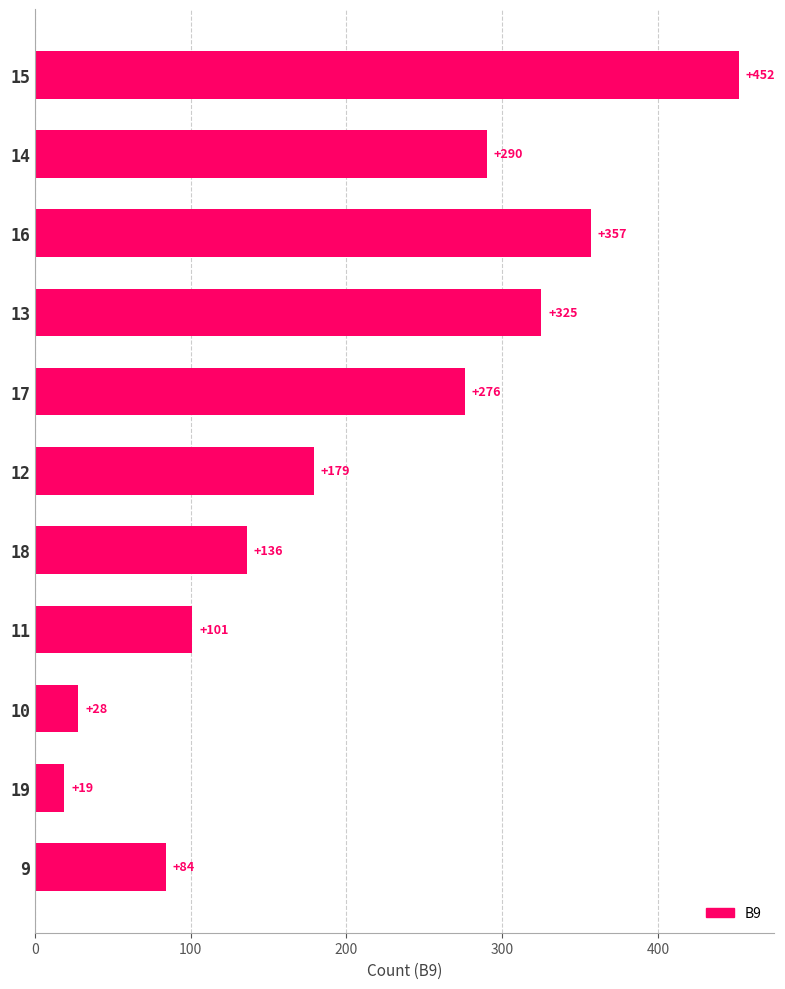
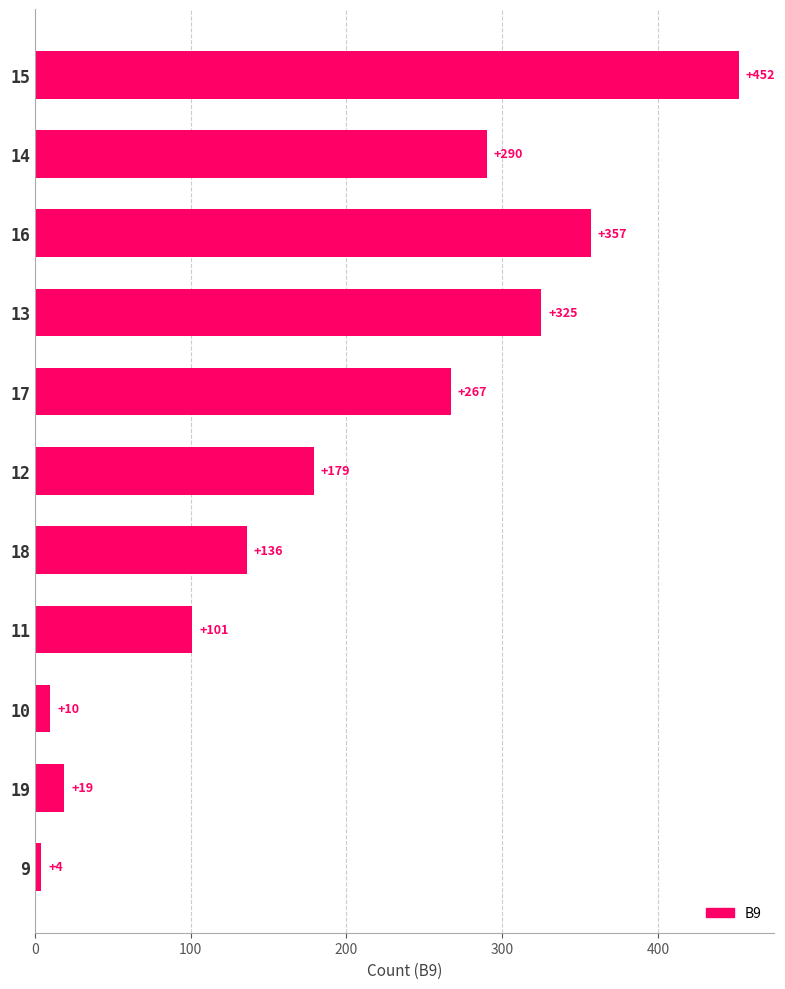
17: +276 -> +267
10: +28 -> +10
9: +84 -> +4
